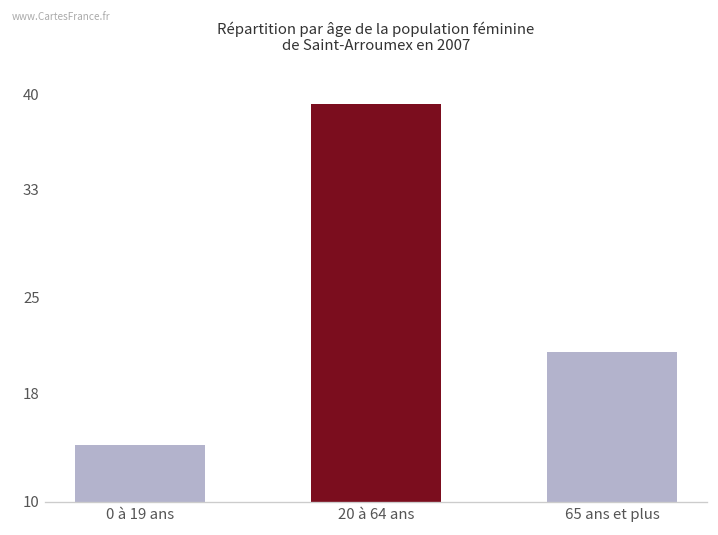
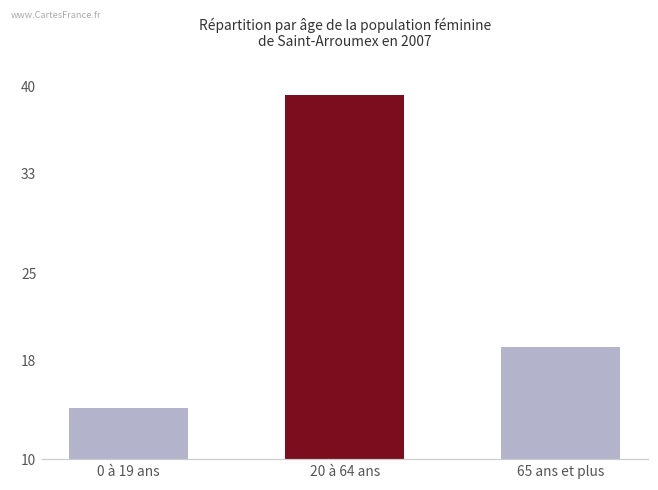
65 ans et plus: 21.0 -> 19.0
